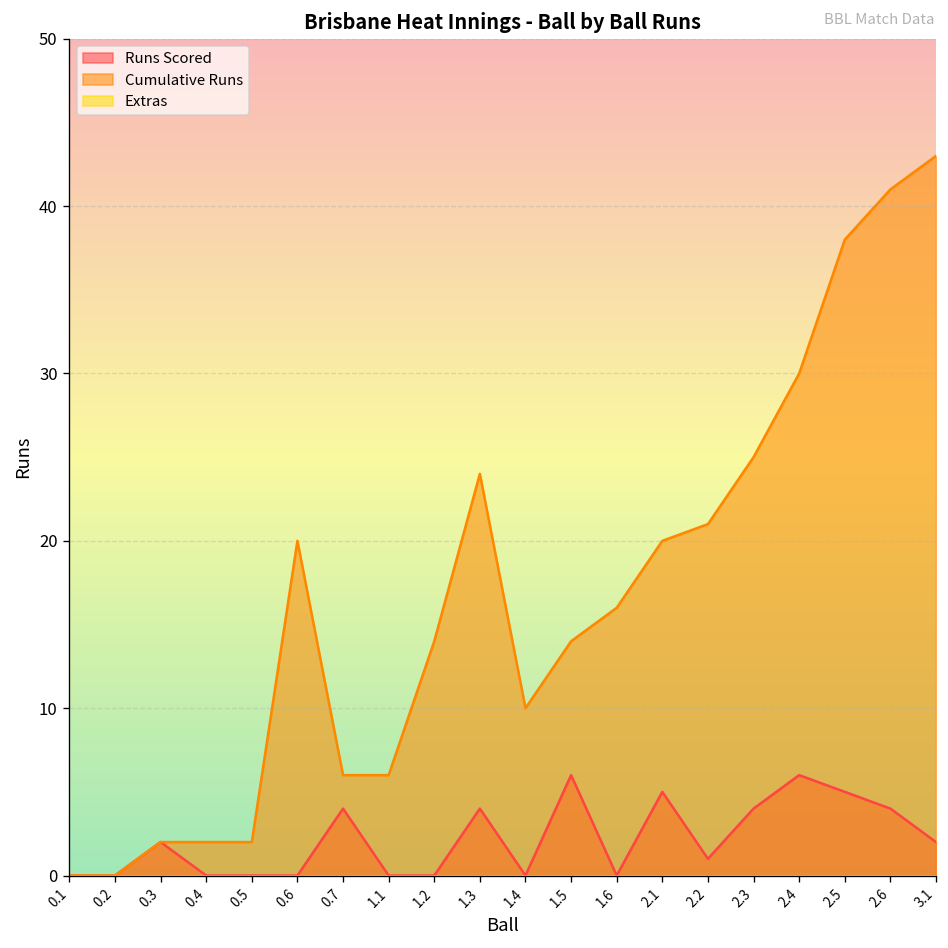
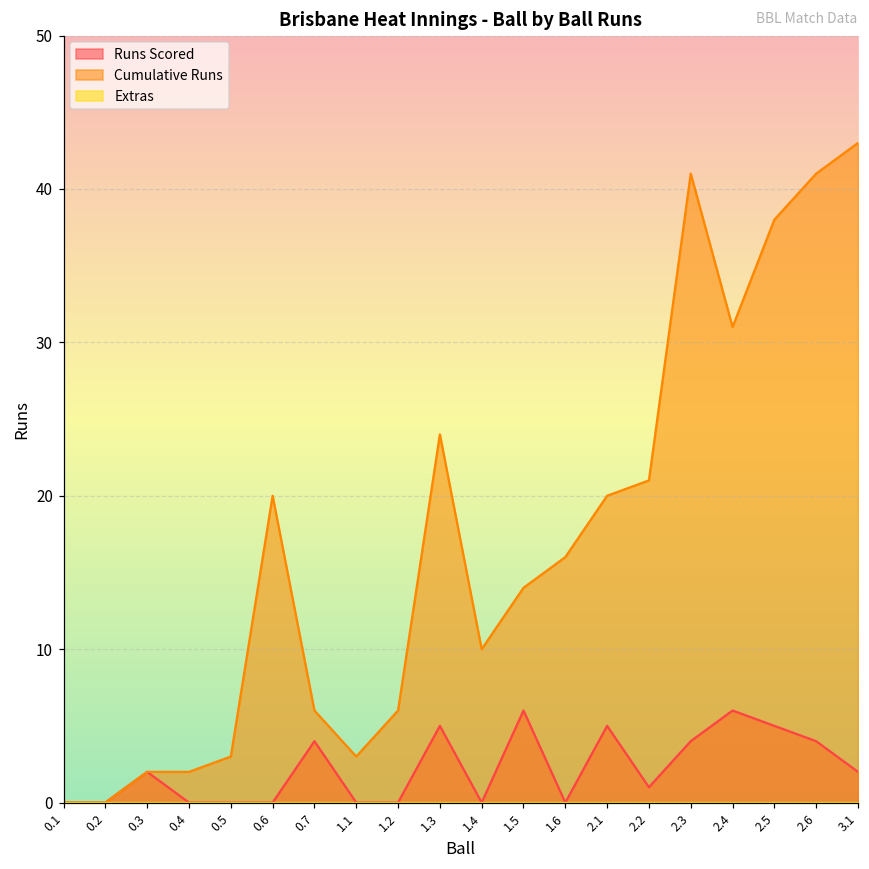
Cumulative Runs, 0.5: 2 -> 3
Cumulative Runs, 1.1: 6 -> 3
Cumulative Runs, 1.2: 14 -> 6
Runs Scored, 1.3: 4 -> 5
Cumulative Runs, 2.3: 25 -> 41
Cumulative Runs, 2.4: 30 -> 31
